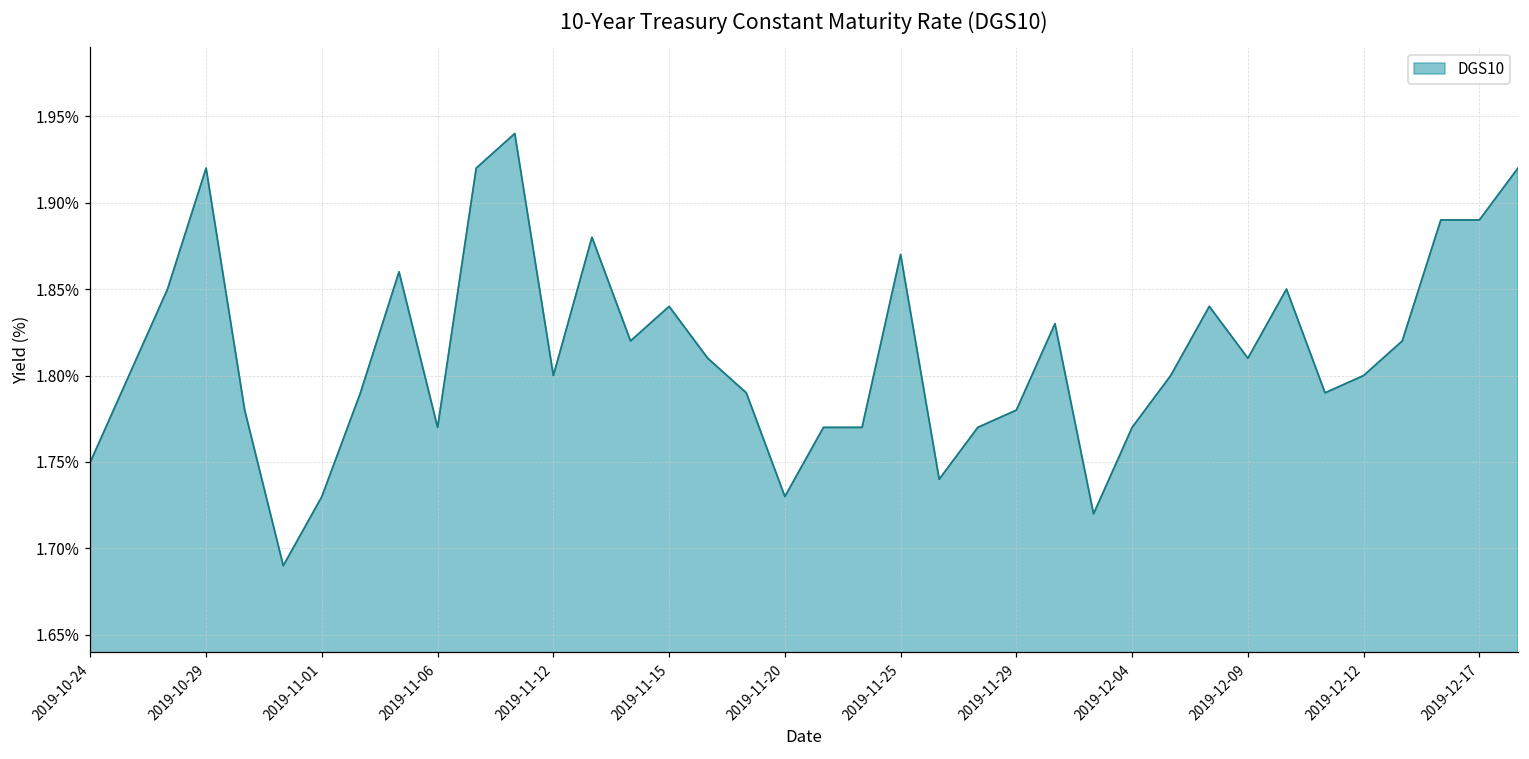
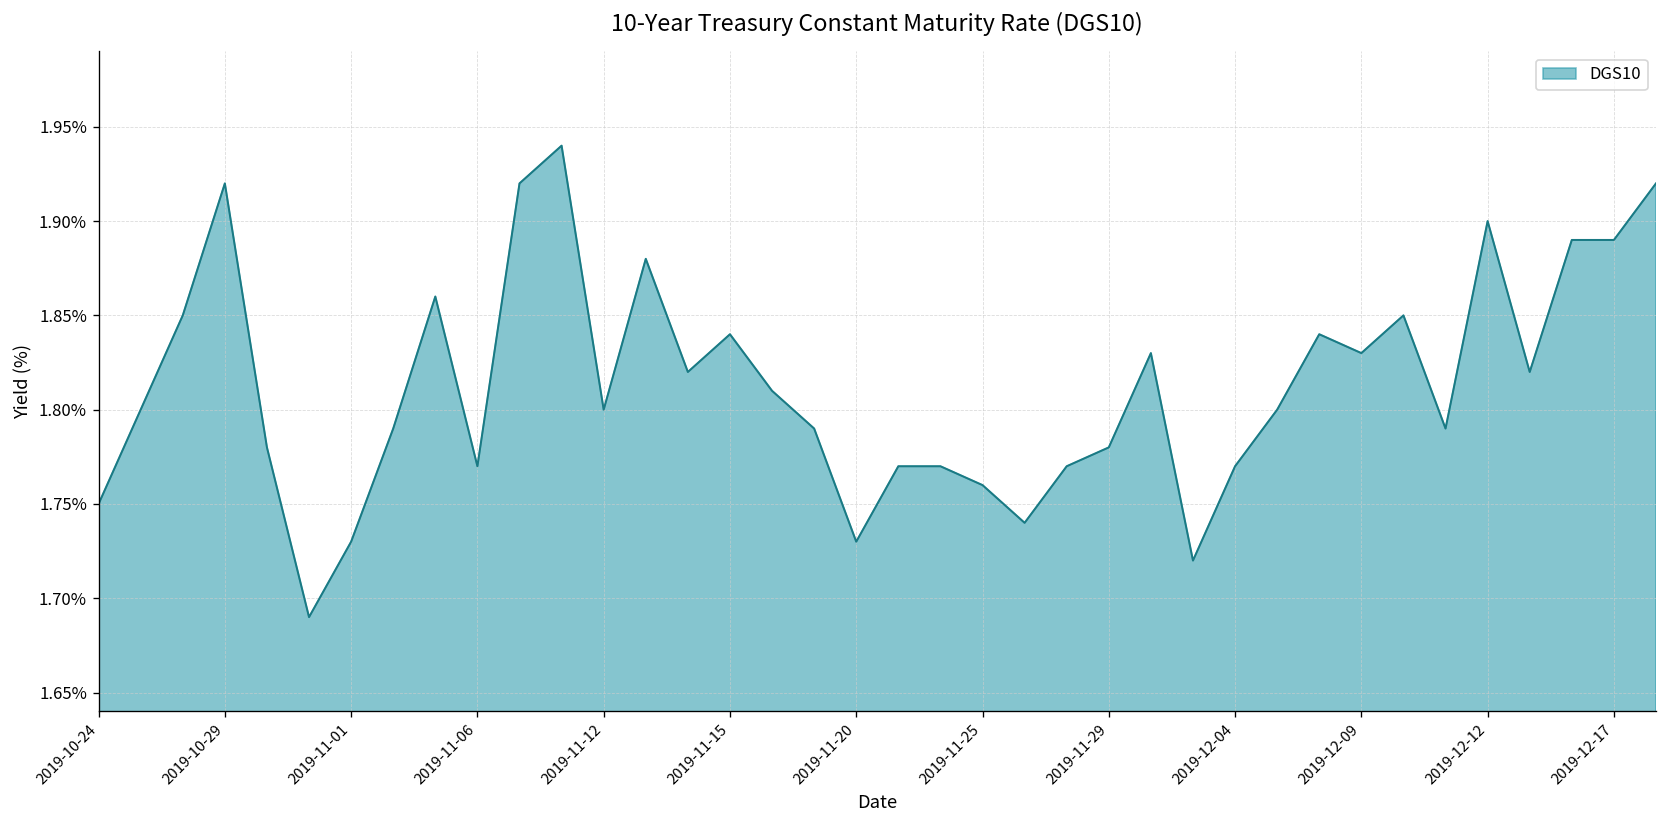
2019-11-25: 1.87% -> 1.76%
2019-12-09: 1.81% -> 1.83%
2019-12-12: 1.8% -> 1.9%
